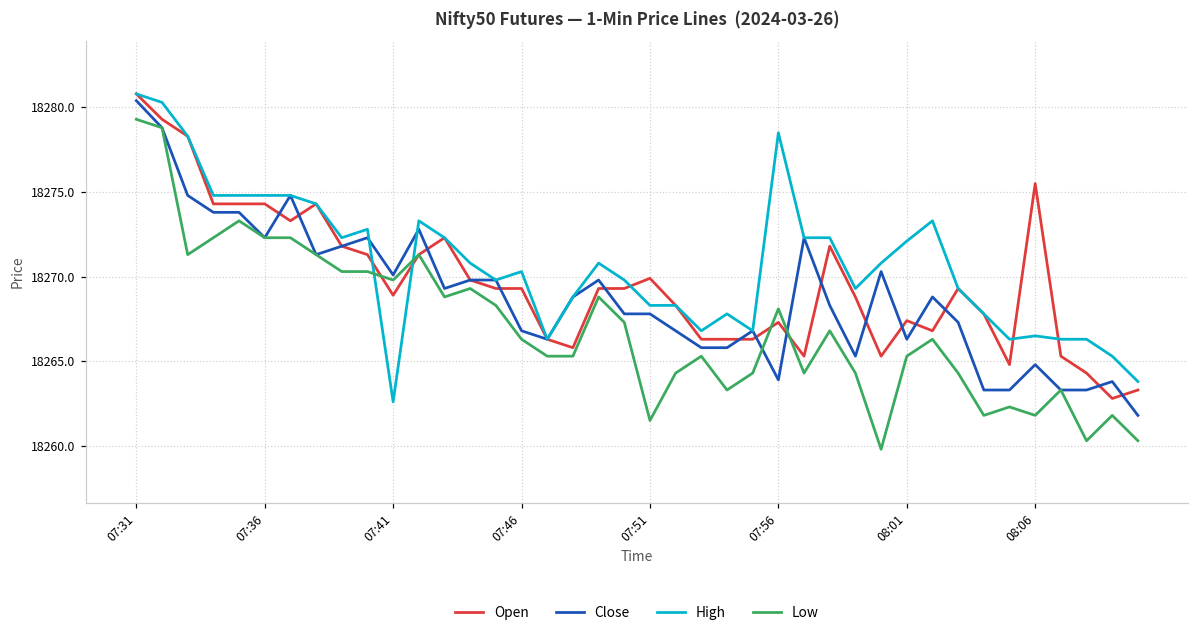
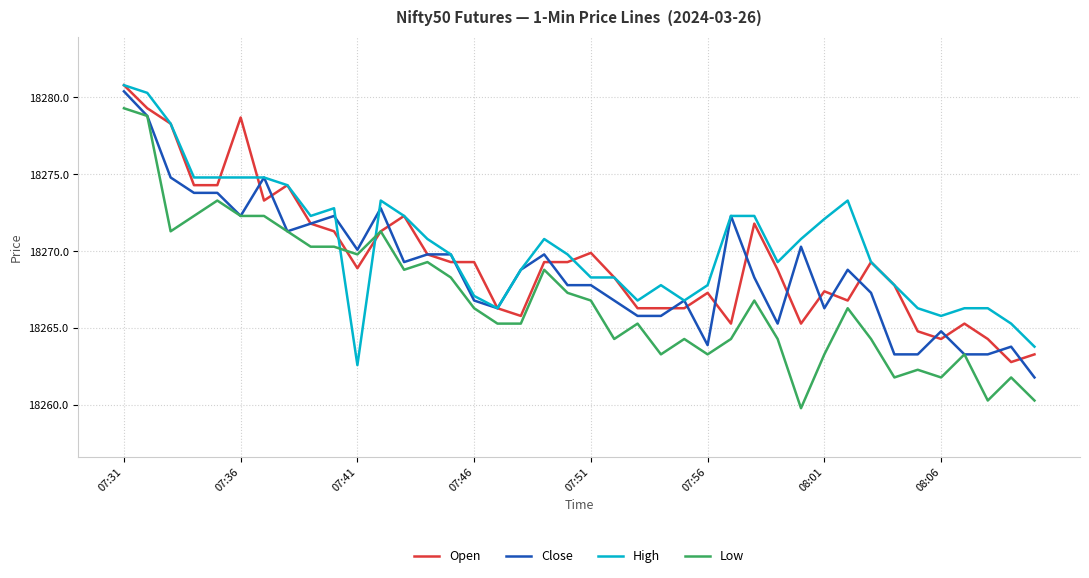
Open, 07:36: 18274.3 -> 18278.7
High, 07:46: 18270.3 -> 18267.1
Low, 07:51: 18261.5 -> 18266.8
High, 07:56: 18278.5 -> 18267.8
Low, 07:56: 18268.1 -> 18263.3
Low, 08:01: 18265.3 -> 18263.3
Open, 08:06: 18275.5 -> 18264.3
High, 08:06: 18266.5 -> 18265.8
